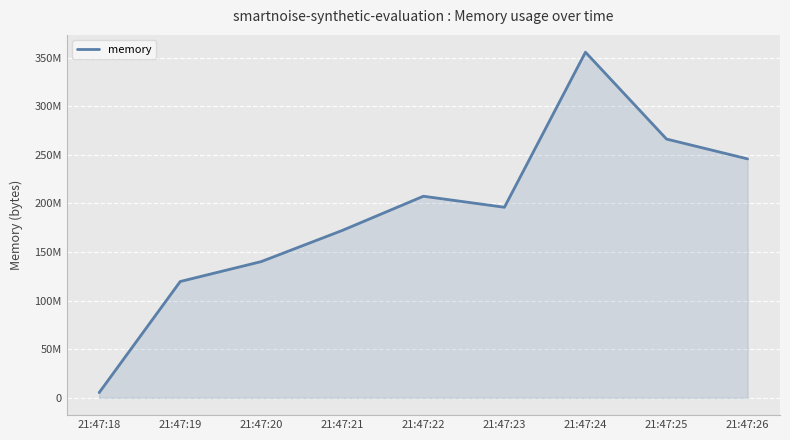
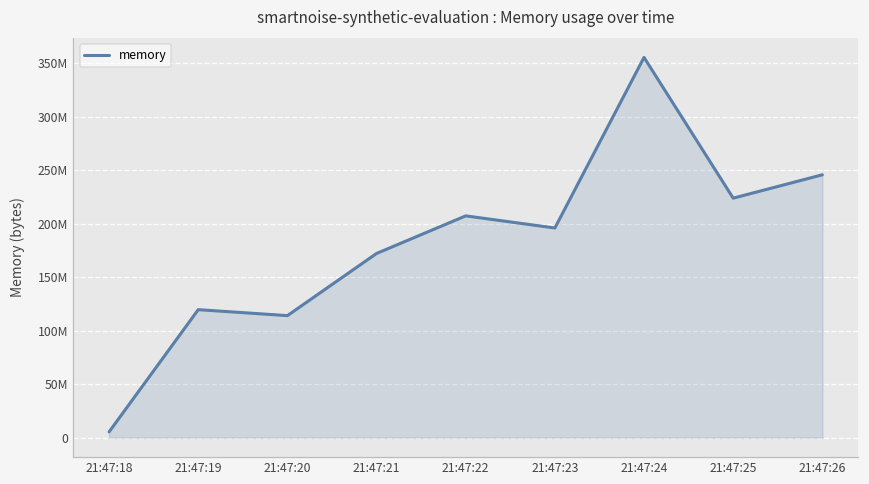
21:47:20: 140000000 -> 110000000
21:47:25: 270000000 -> 220000000
